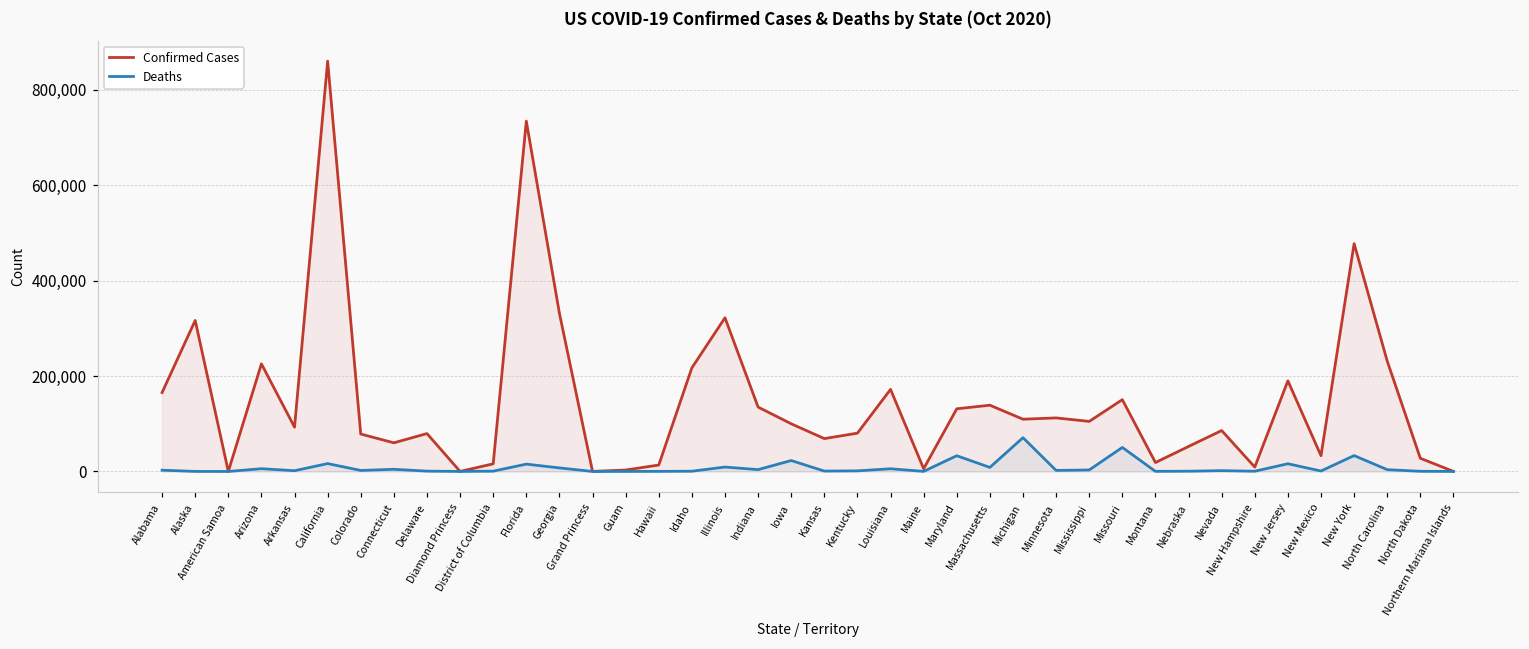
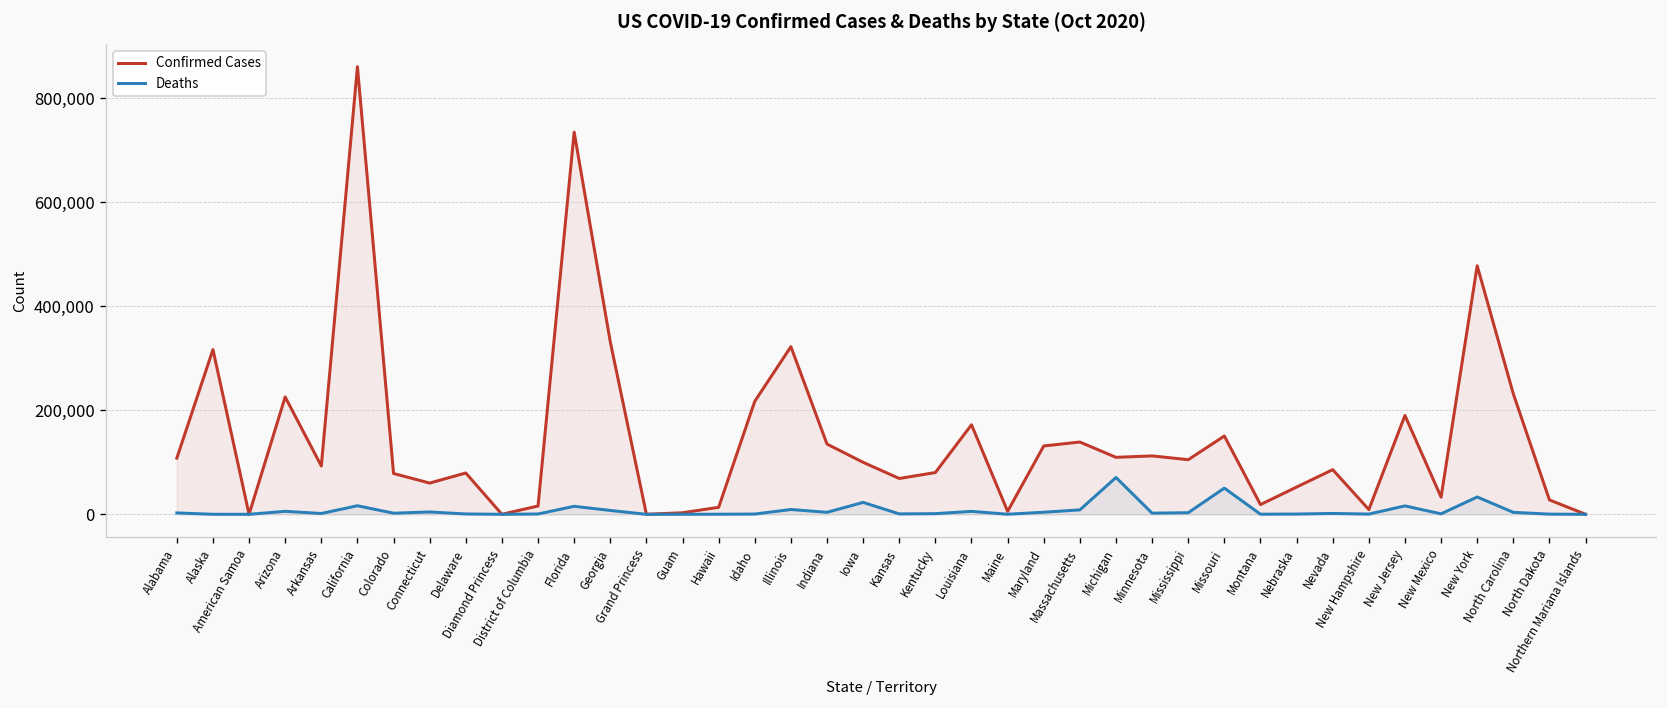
Confirmed Cases, Alabama: 170,000 -> 110,000
Deaths, Maryland: 30,000 -> 0
